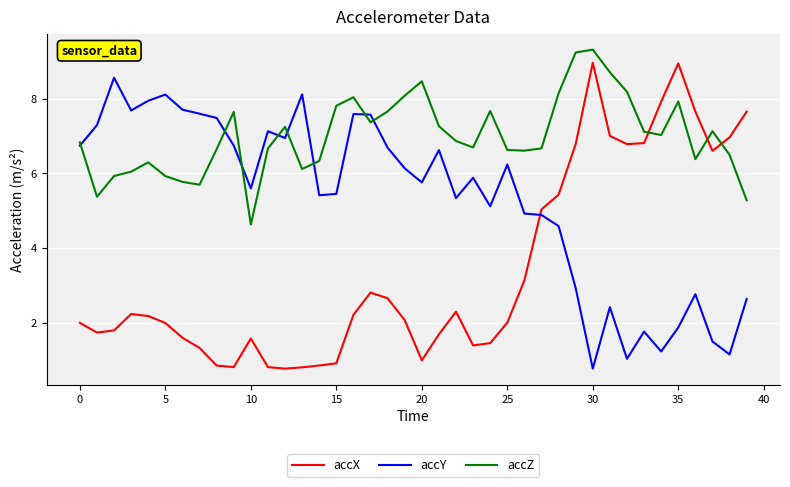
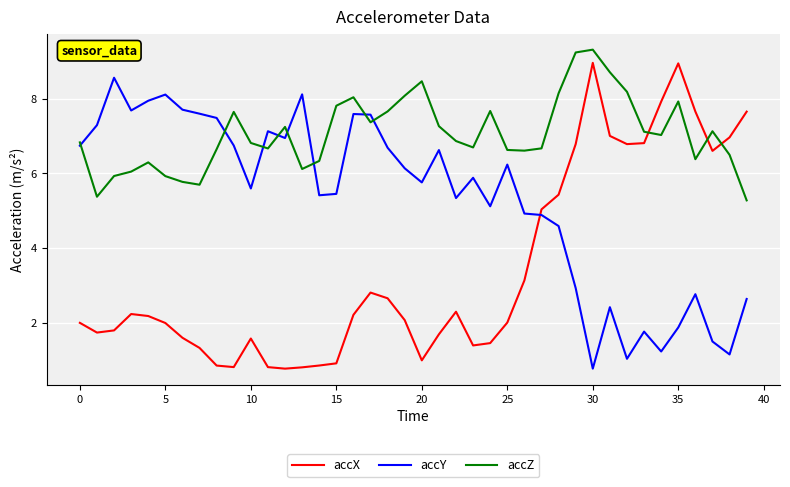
accZ, 10: 4.6 -> 6.8
